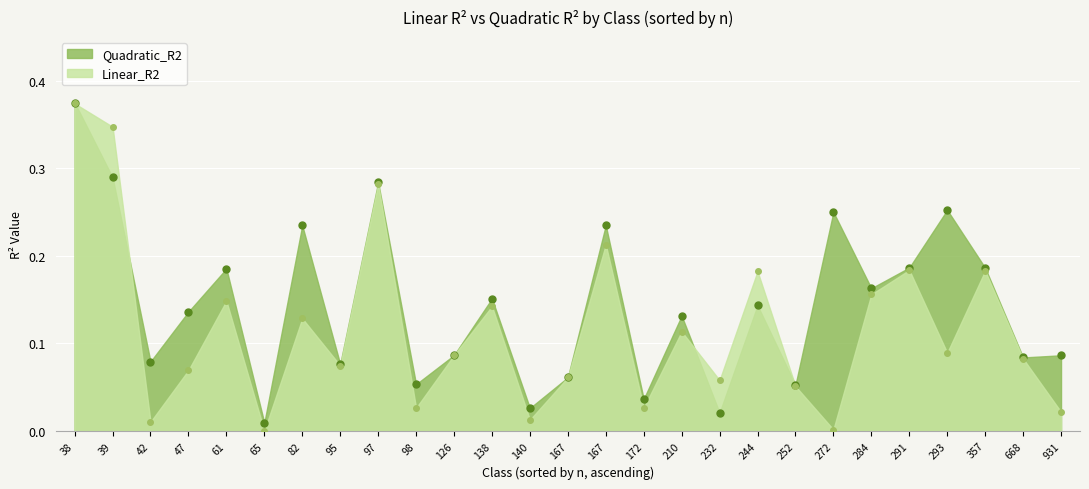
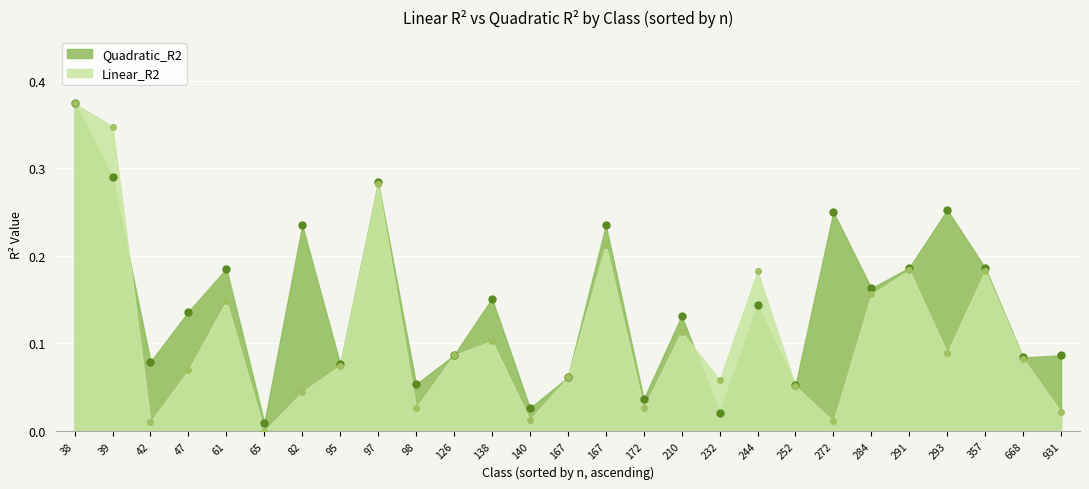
Linear_R2, 82: 0.13 -> 0.04
Linear_R2, 138: 0.14 -> 0.10
Linear_R2, 272: 0.00 -> 0.01
